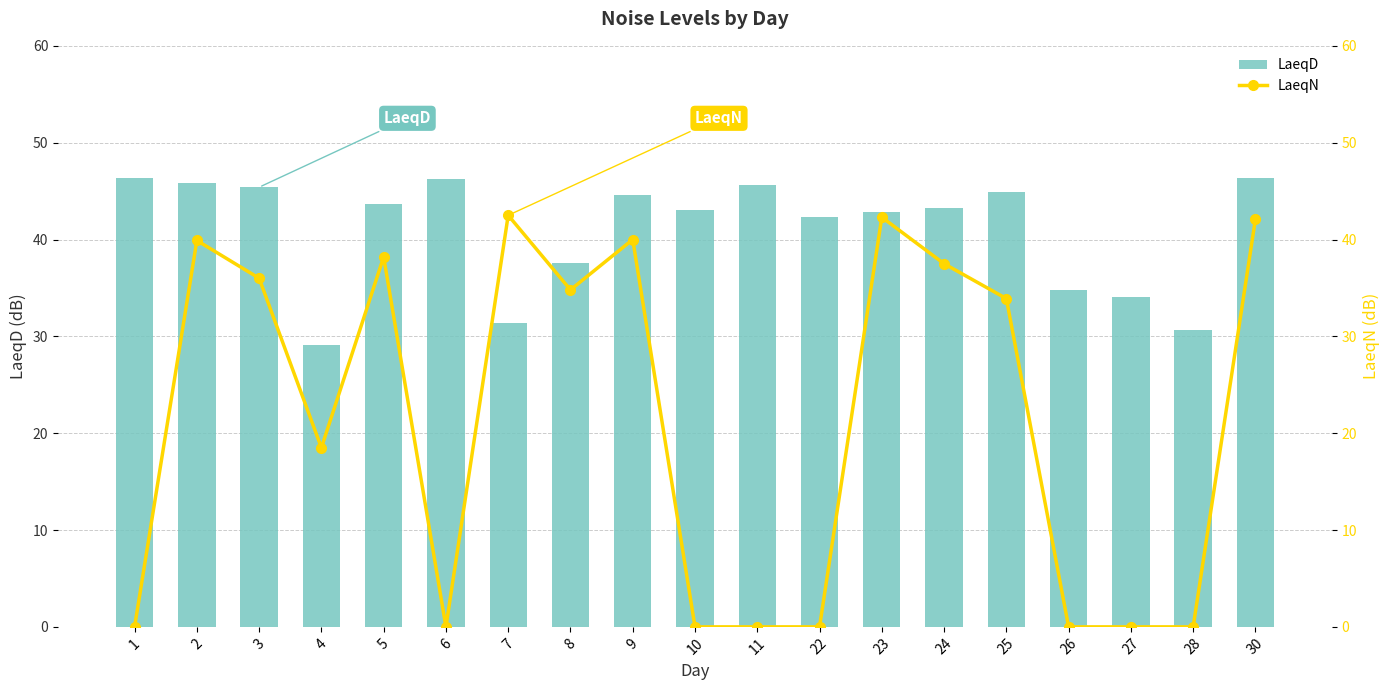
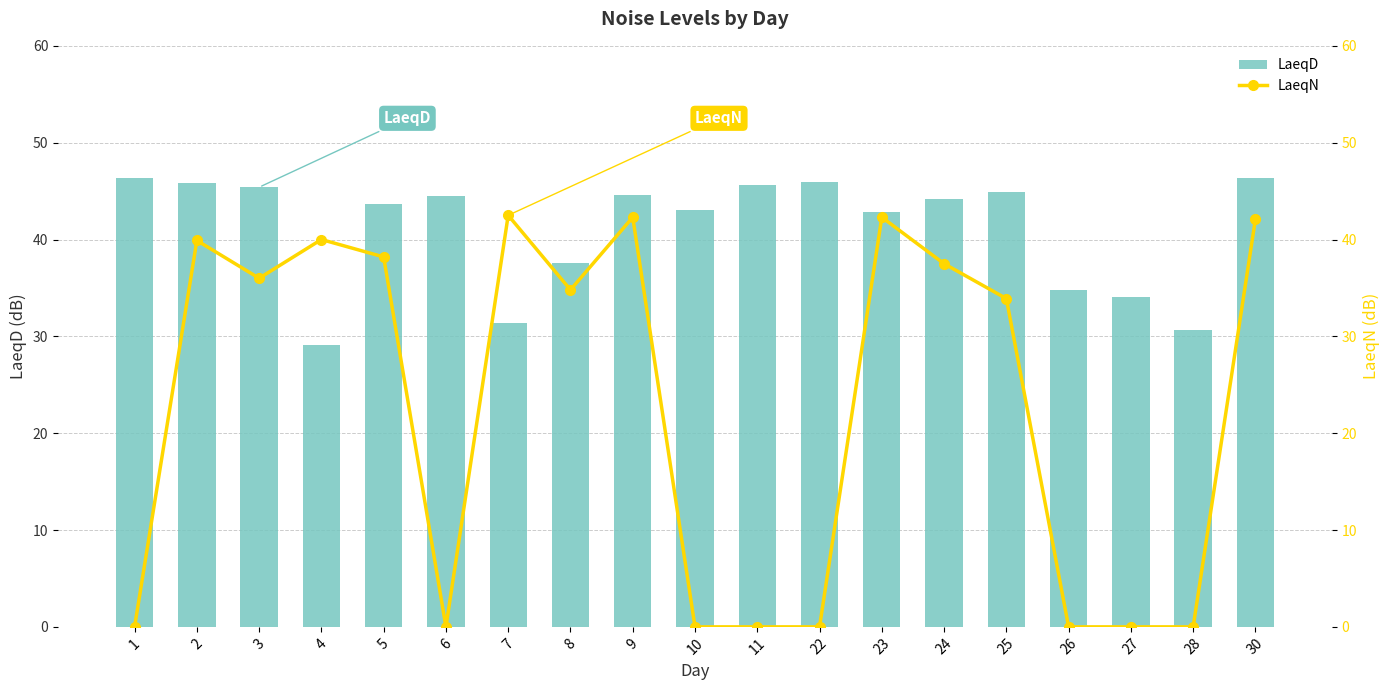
LaeqD, 6: 46 -> 45
LaeqD, 22: 42 -> 46
LaeqD, 24: 43 -> 44
LaeqN, 4: 19 -> 40
LaeqN, 9: 40 -> 42
